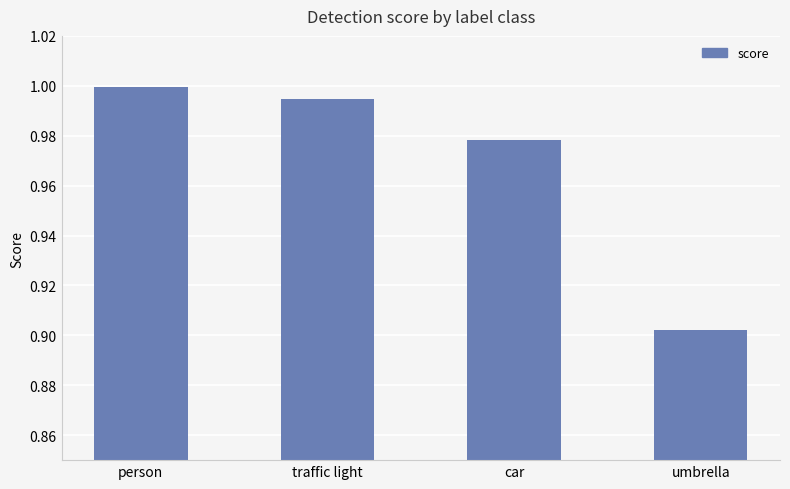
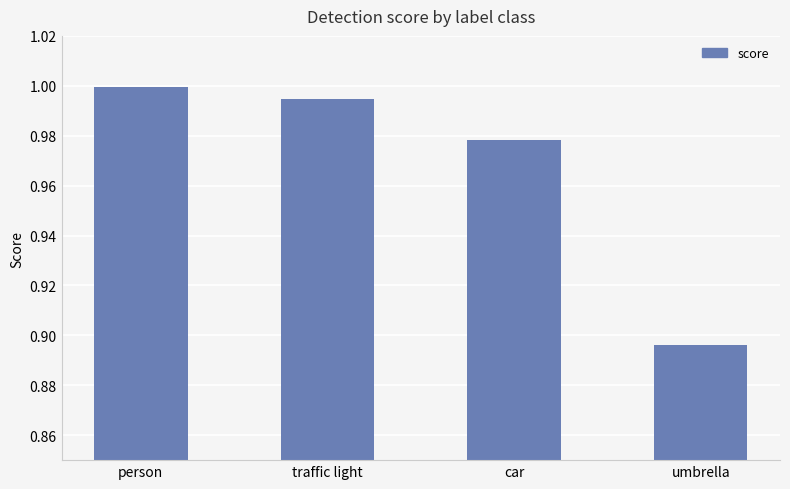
umbrella: 0.902 -> 0.896
